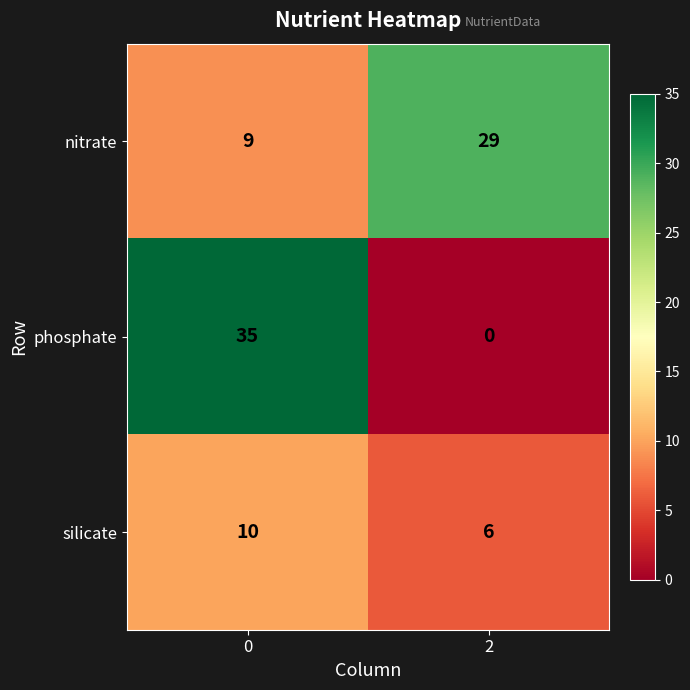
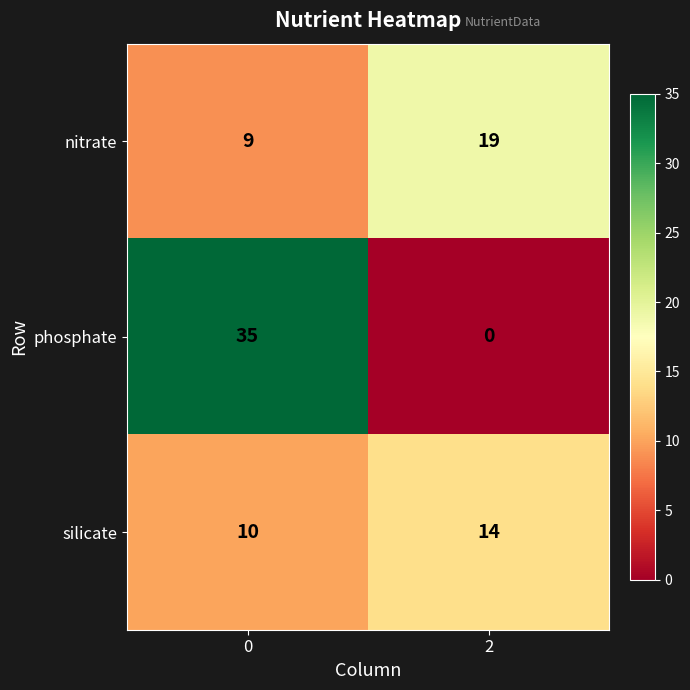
nitrate, 2: 29 -> 19
silicate, 2: 6 -> 14
